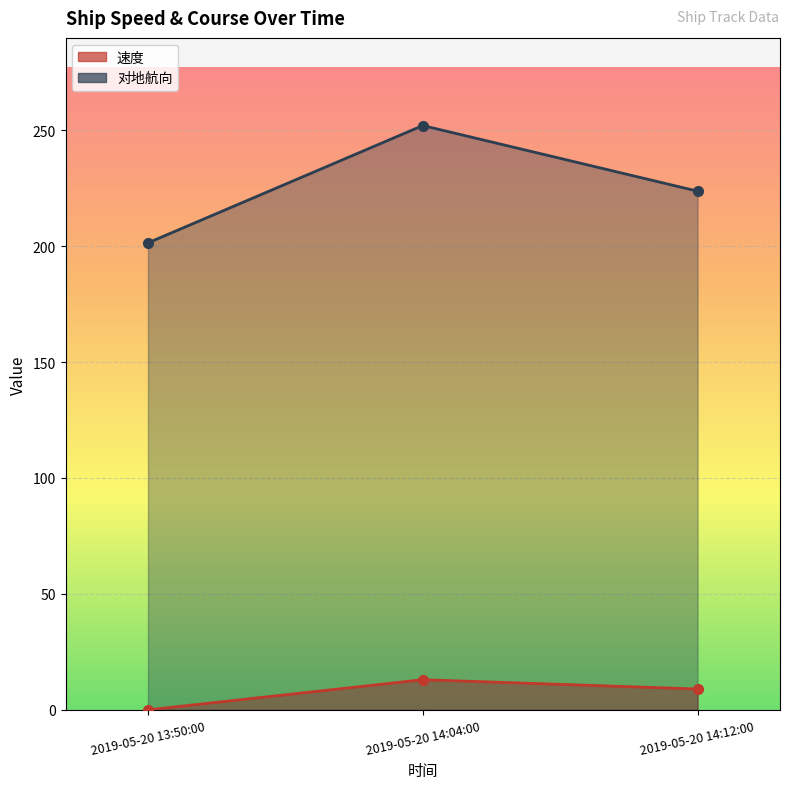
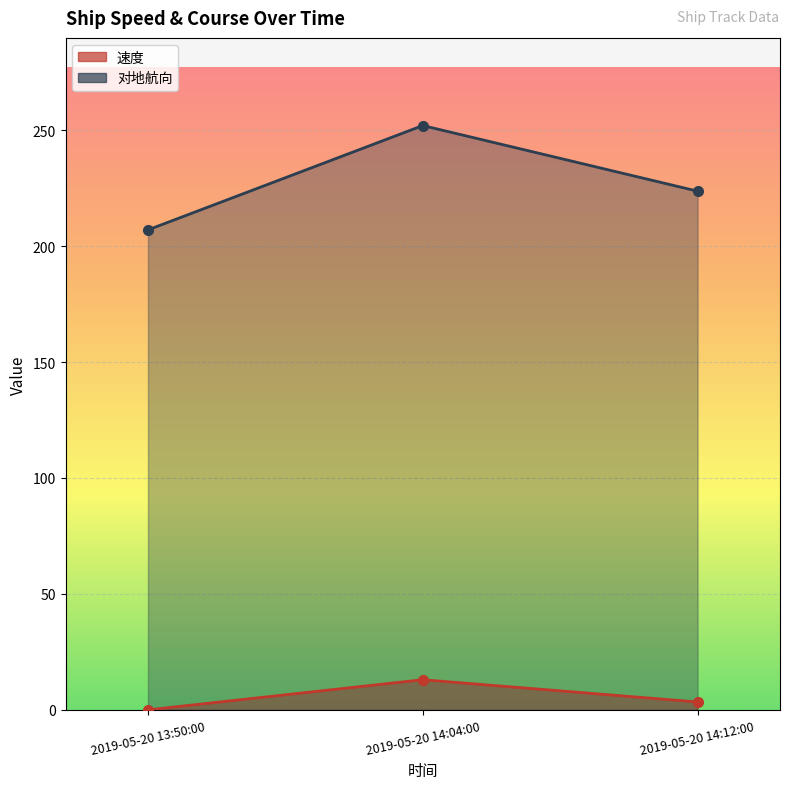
对地航向, 2019-05-20 13:50:00: 201 -> 207
速度, 2019-05-20 14:12:00: 9 -> 3
